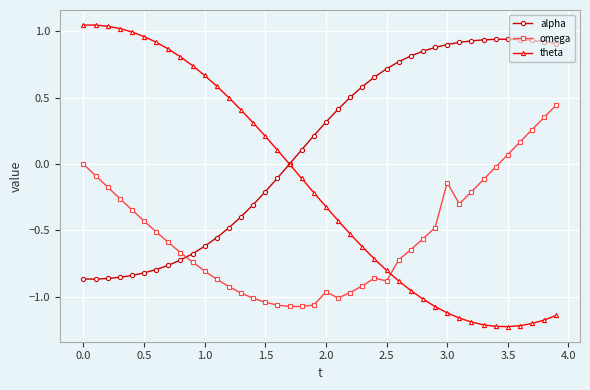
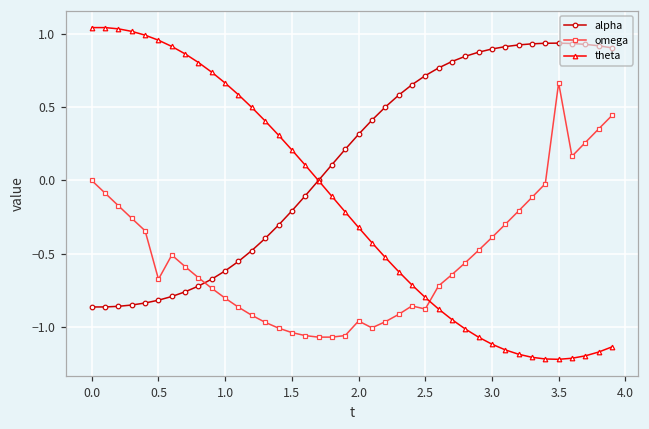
omega, 0.5: -0.43 -> -0.68
omega, 3.0: -0.14 -> -0.39
omega, 3.5: 0.07 -> 0.67
